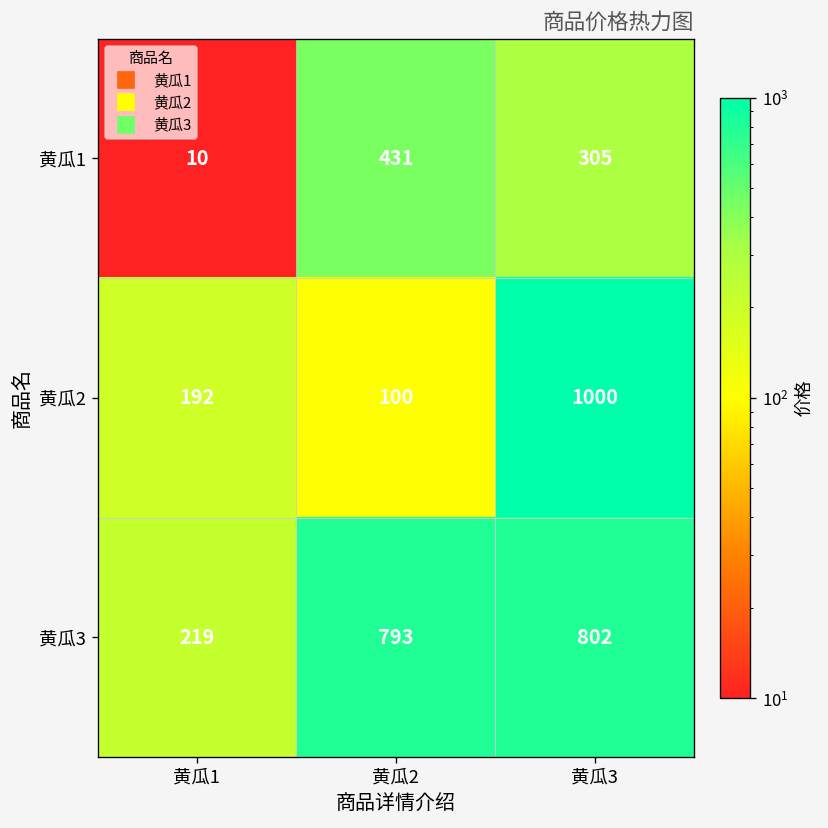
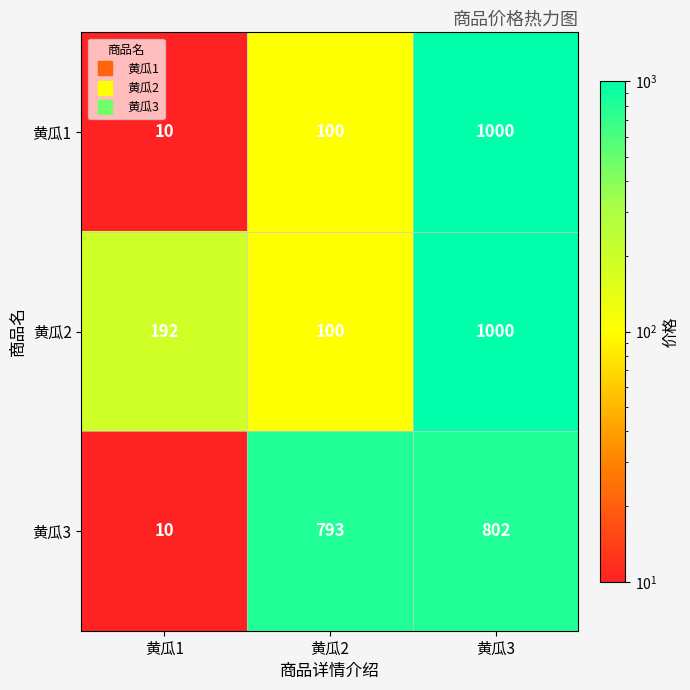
黄瓜1, 黄瓜2: 431 -> 100
黄瓜1, 黄瓜3: 305 -> 1000
黄瓜3, 黄瓜1: 219 -> 10
